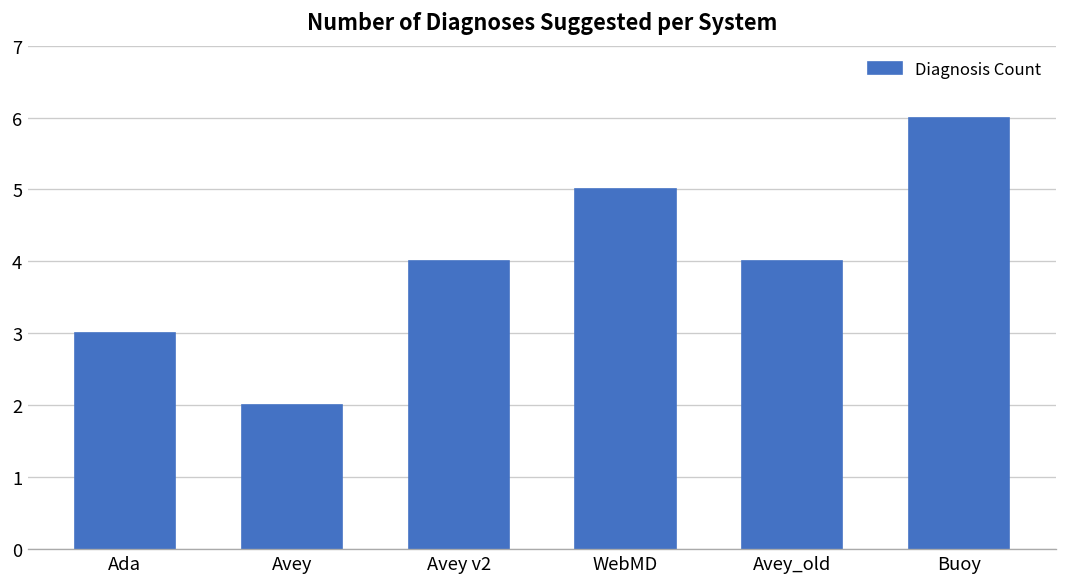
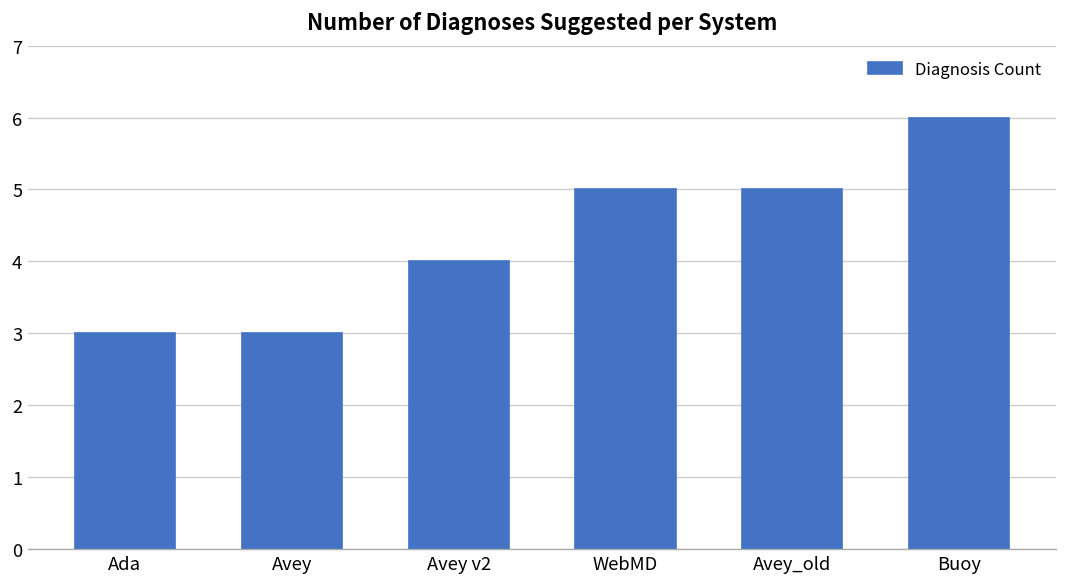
Avey: 2 -> 3
Avey_old: 4 -> 5
